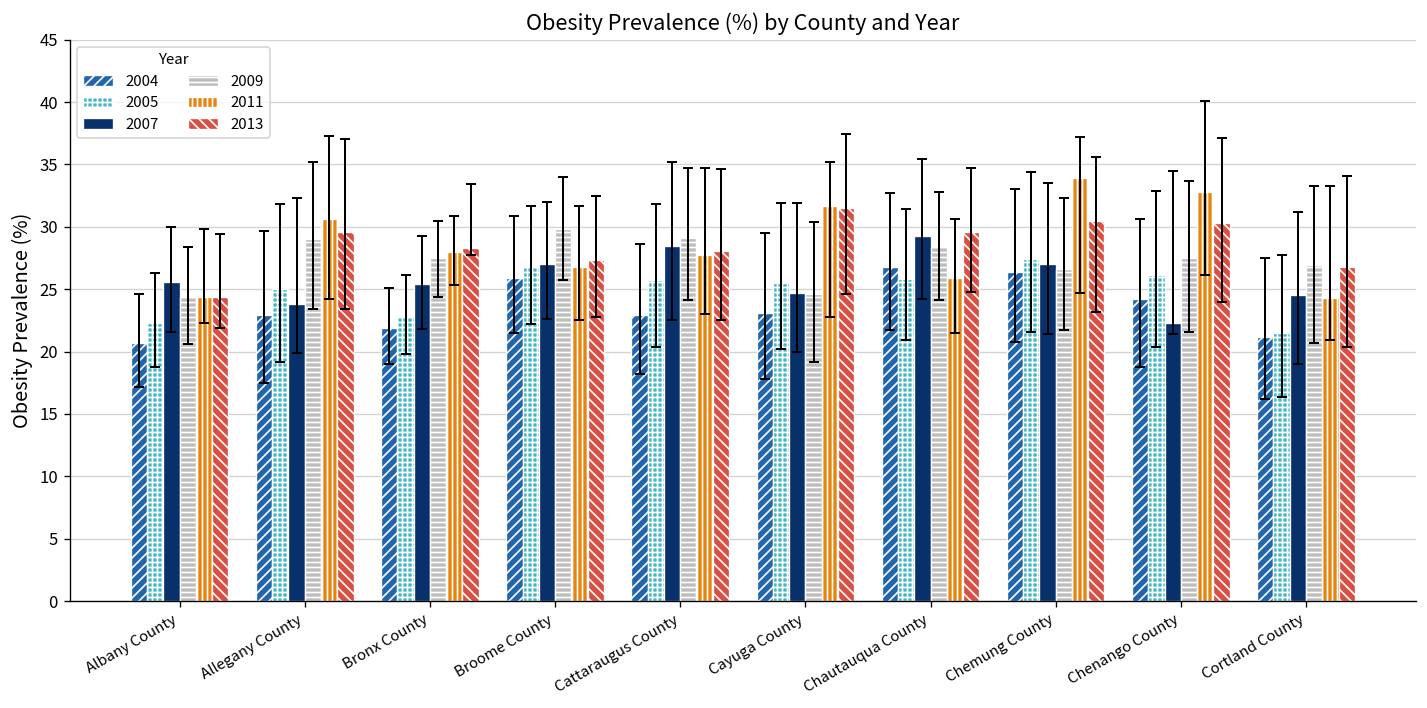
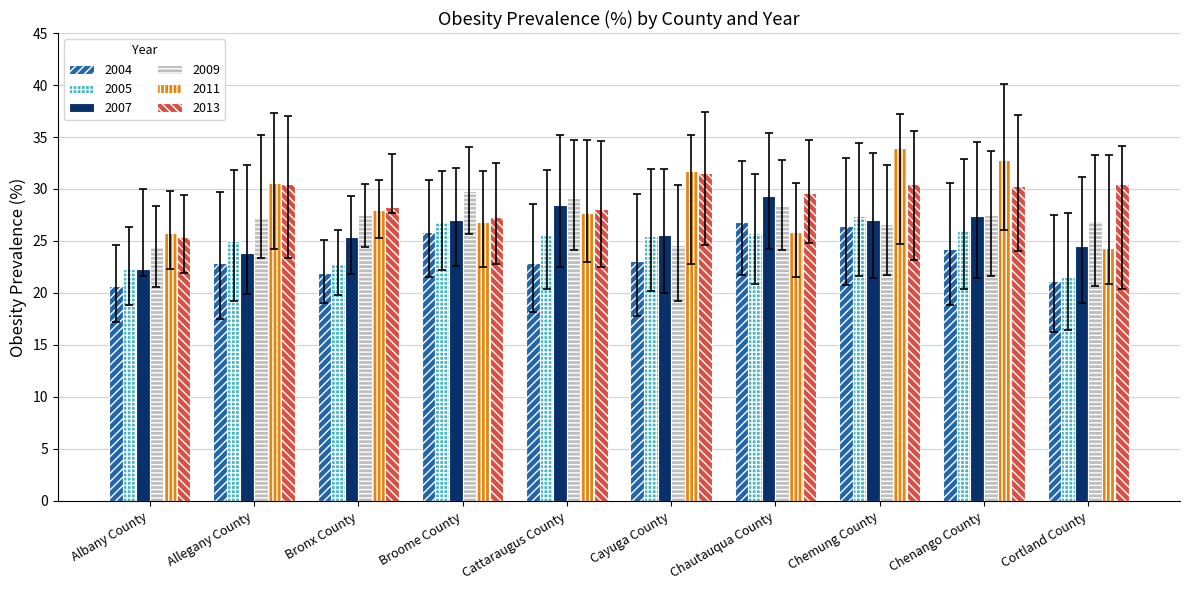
2007, Albany County: 25.6 -> 22.3
2011, Albany County: 24.4 -> 25.8
2013, Albany County: 24.4 -> 25.4
2009, Allegany County: 29.0 -> 27.3
2013, Allegany County: 29.6 -> 30.5
2007, Cayuga County: 24.7 -> 25.6
2007, Chenango County: 22.3 -> 27.4
2013, Cortland County: 26.8 -> 30.5
